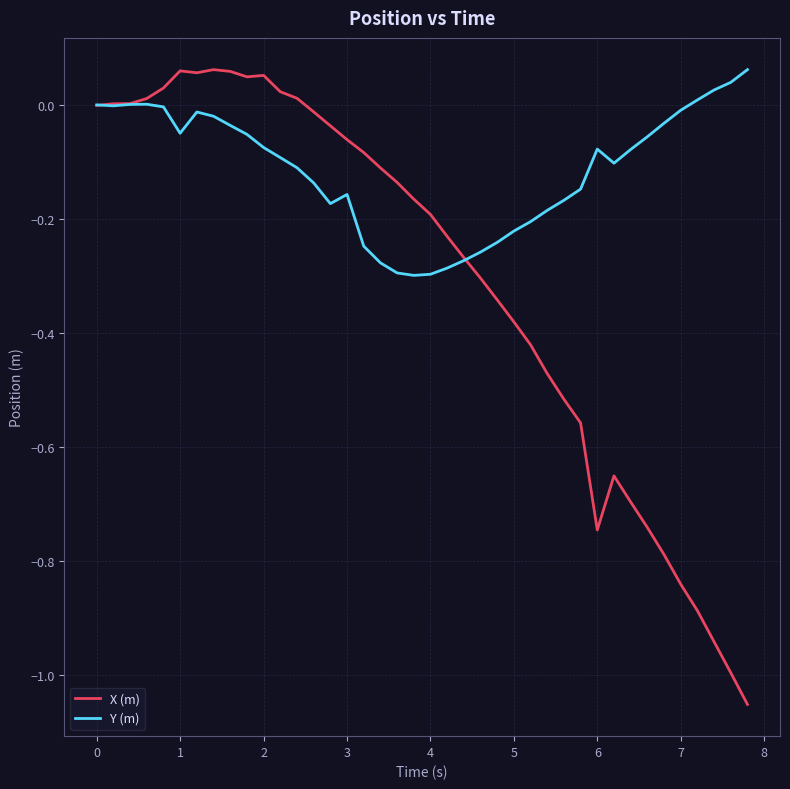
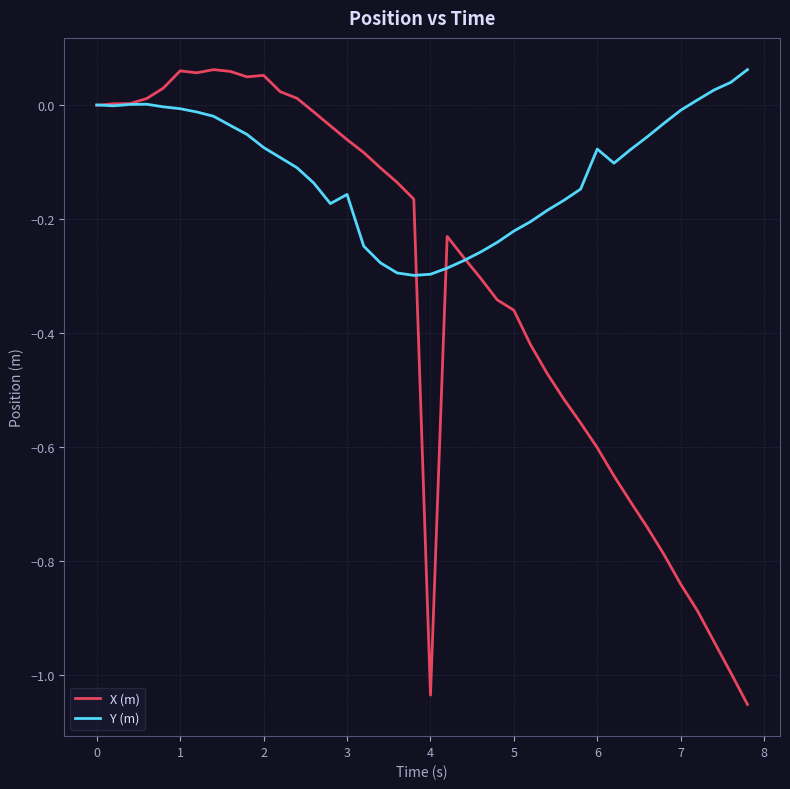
Y (m), 1: -0.05 -> -0.01
X (m), 4: -0.19 -> -1.04
X (m), 5: -0.38 -> -0.36
X (m), 6: -0.75 -> -0.60
